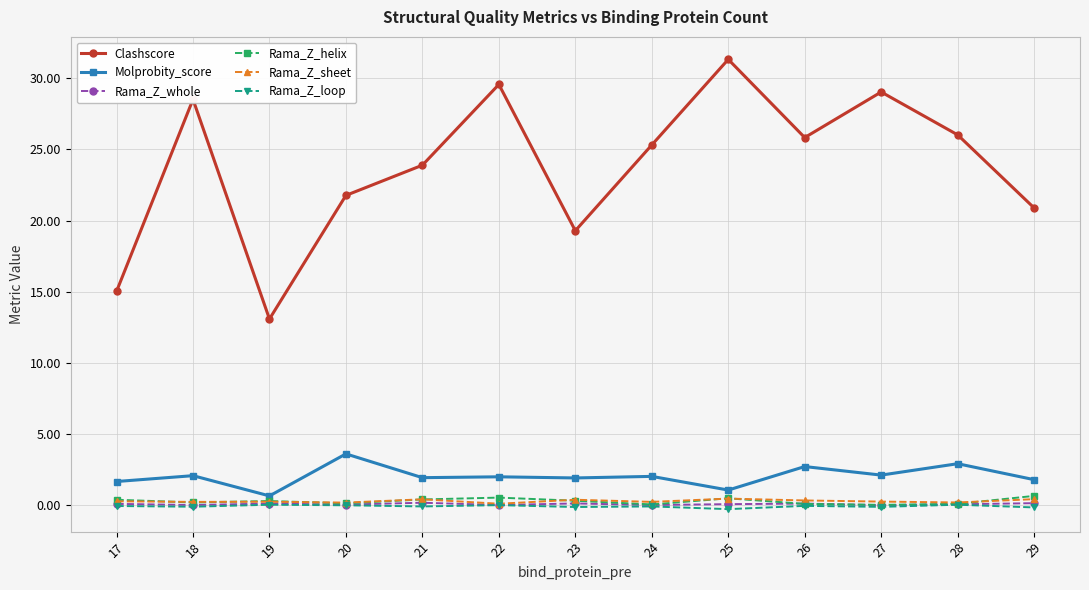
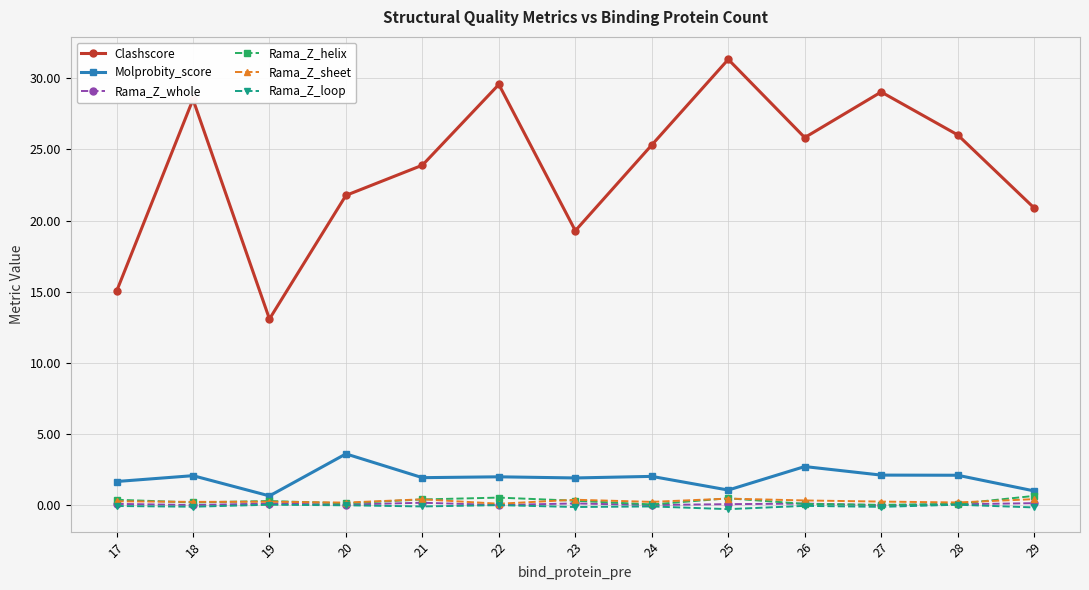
Molprobity_score, 28: 2.9 -> 2.1
Molprobity_score, 29: 1.8 -> 1.0
